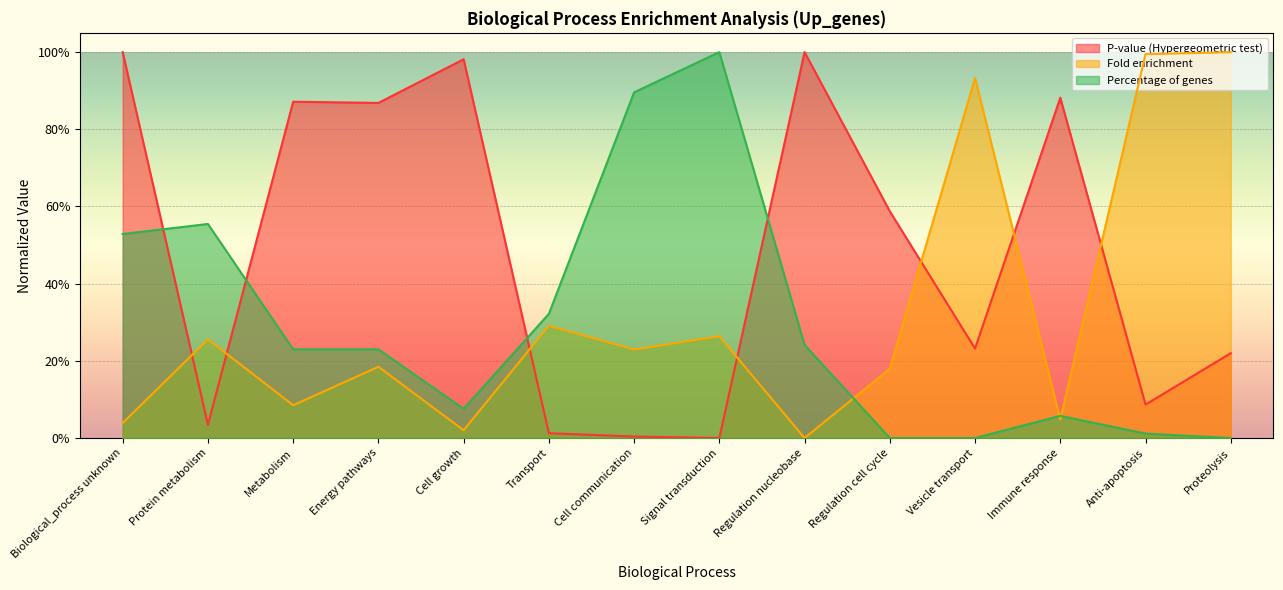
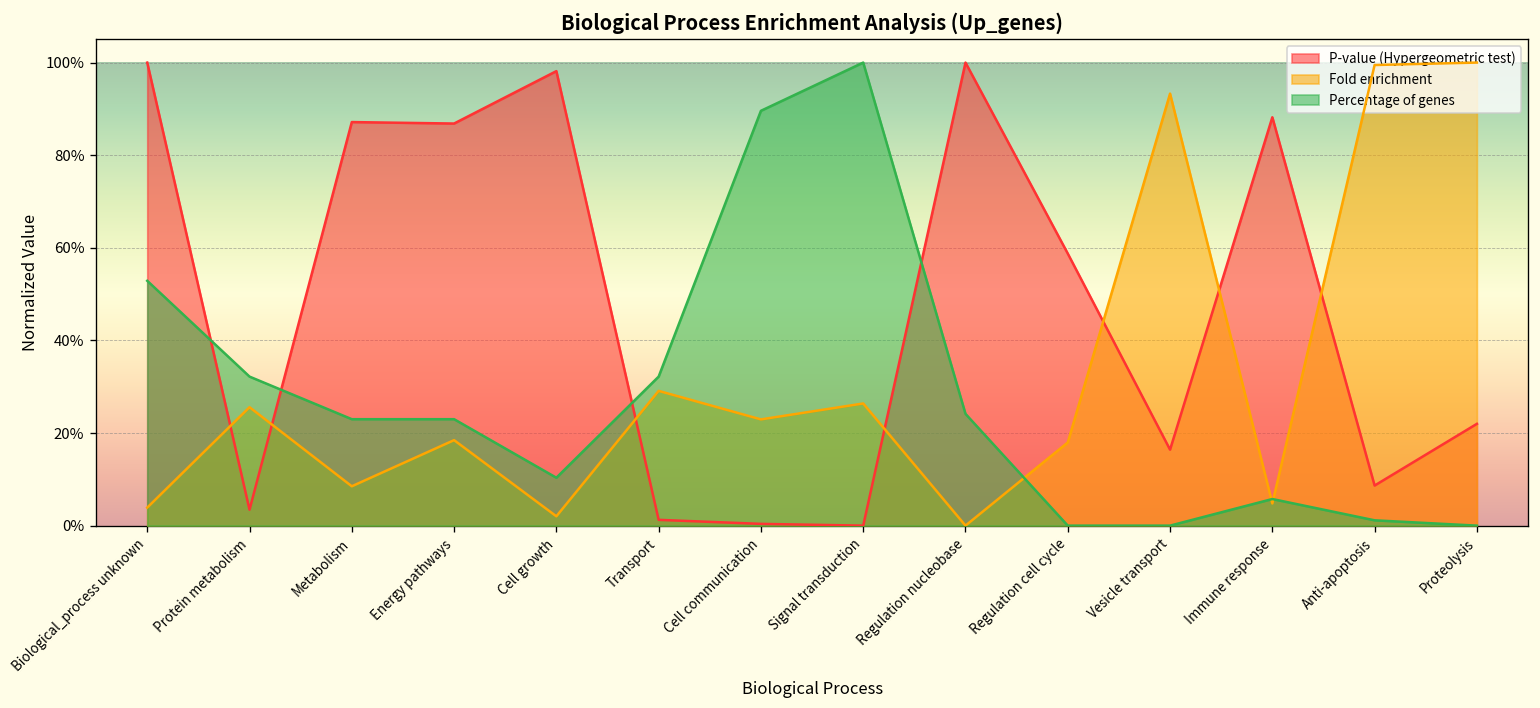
Percentage of genes, Protein metabolism: 55% -> 32%
Percentage of genes, Cell growth: 8% -> 10%
P-value (Hypergeometric test), Vesicle transport: 23% -> 16%
